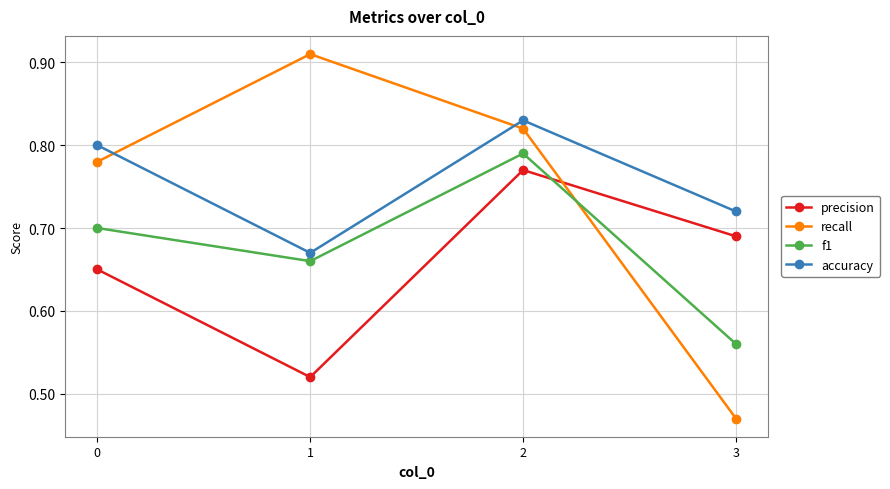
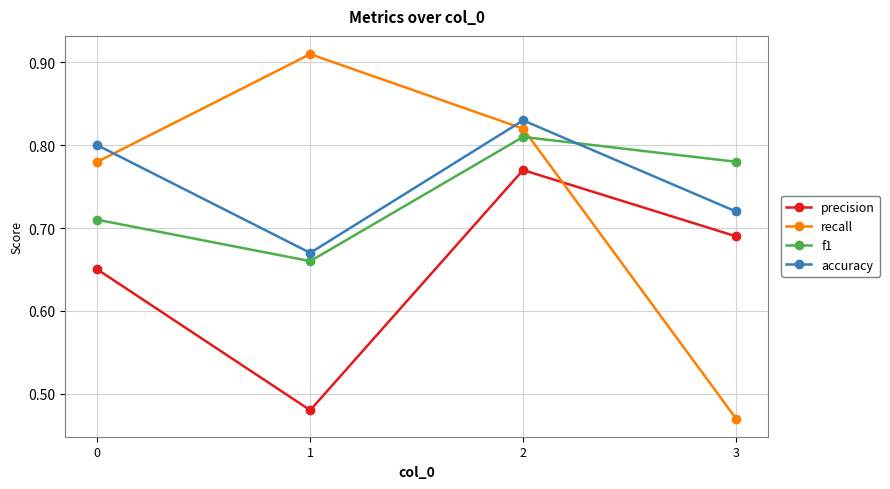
f1, 0: 0.70 -> 0.71
precision, 1: 0.52 -> 0.48
f1, 2: 0.79 -> 0.81
f1, 3: 0.56 -> 0.78
